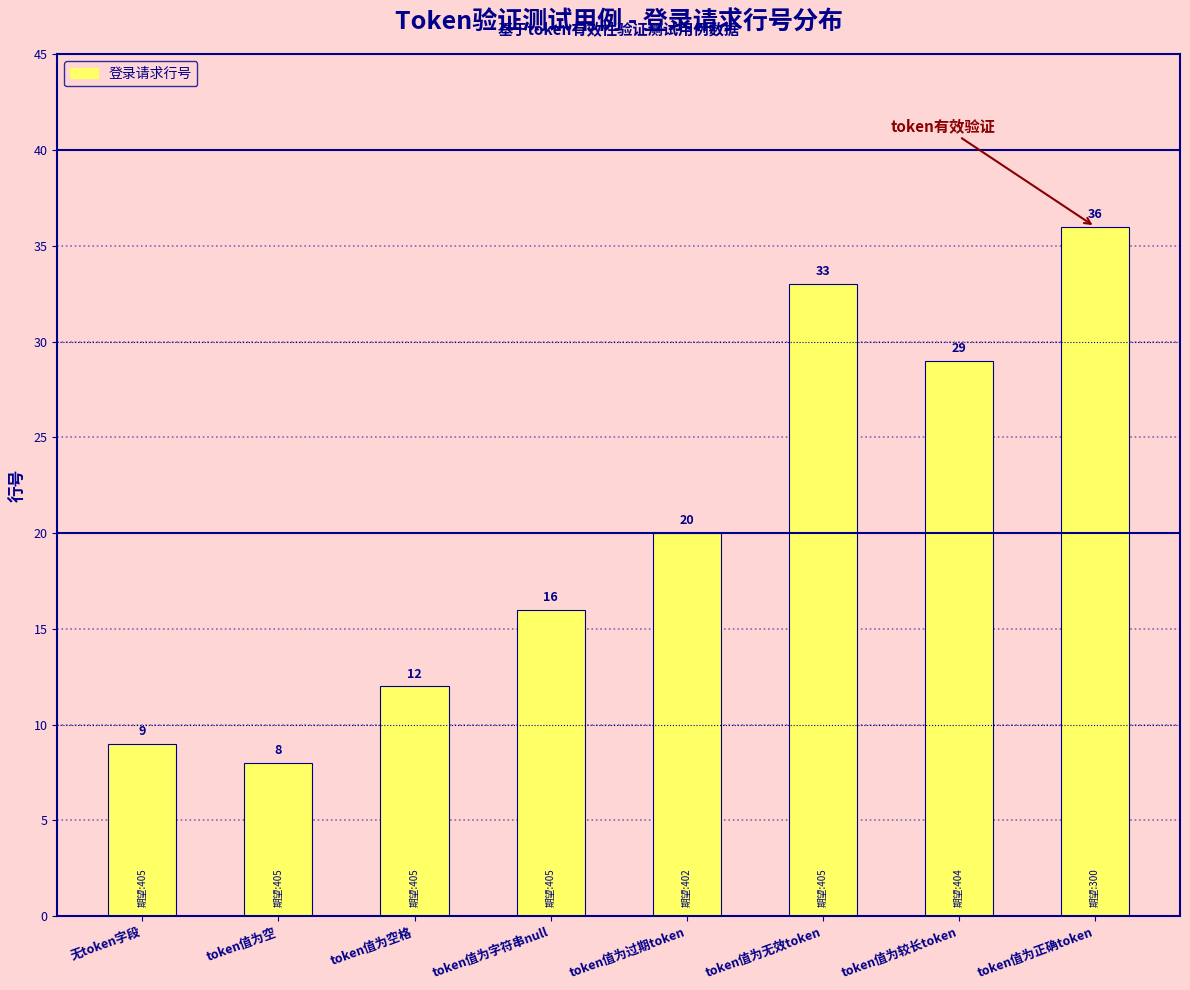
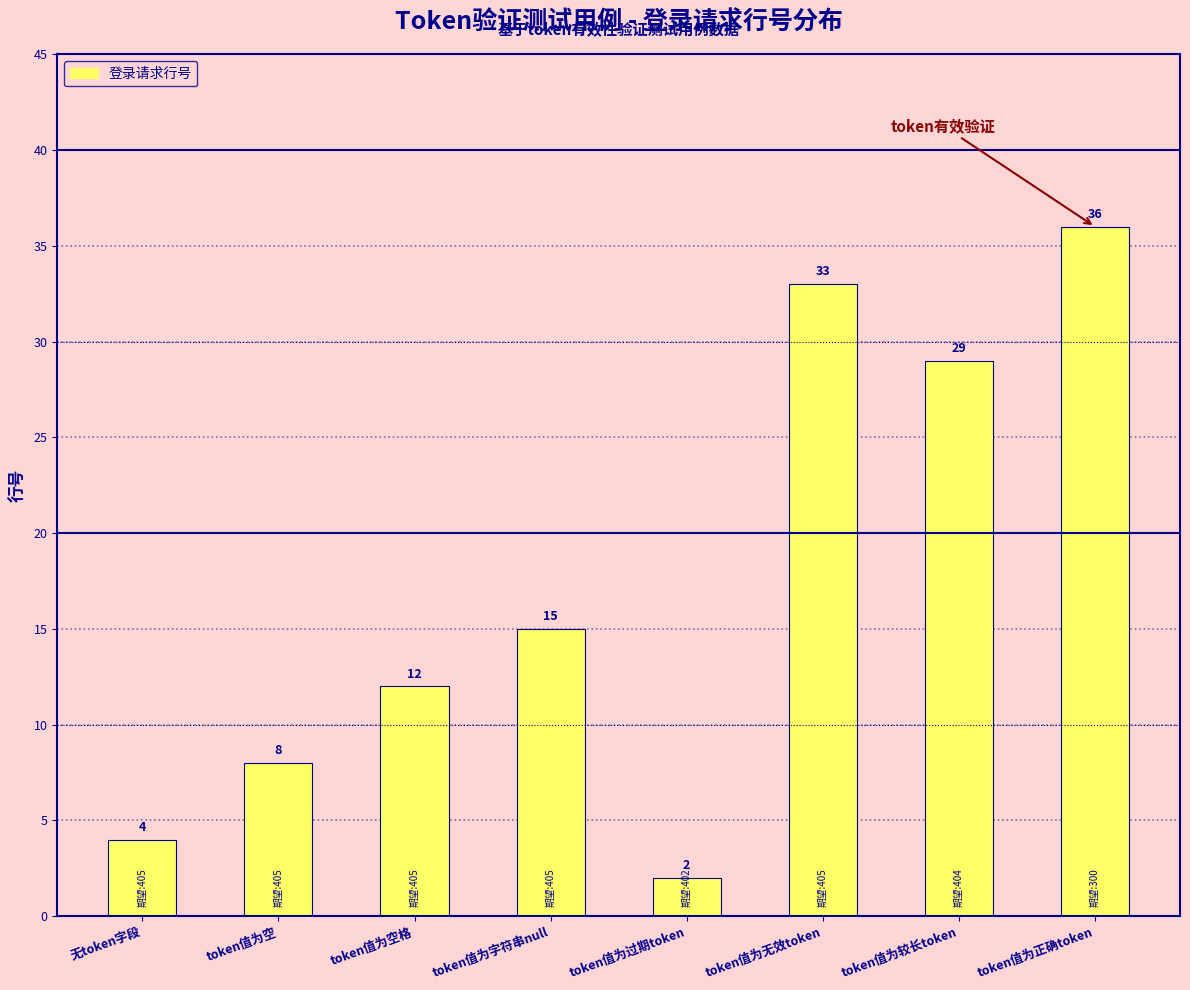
无token字段: 9 -> 4
token值为字符串null: 16 -> 15
token值为过期token: 20 -> 2
